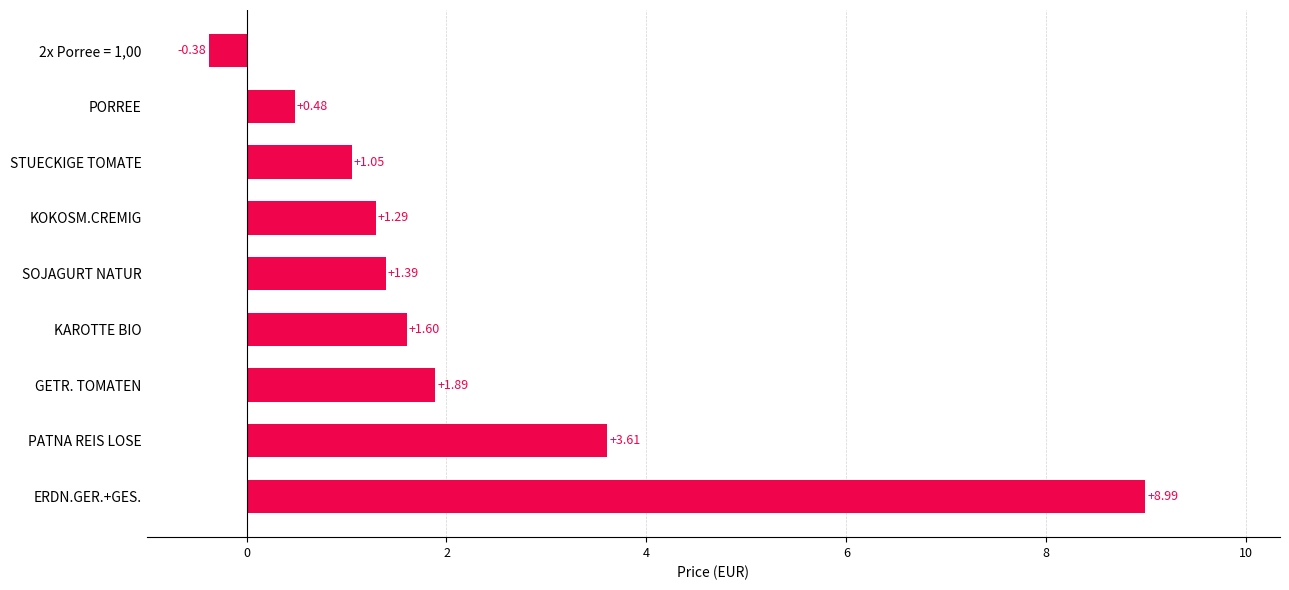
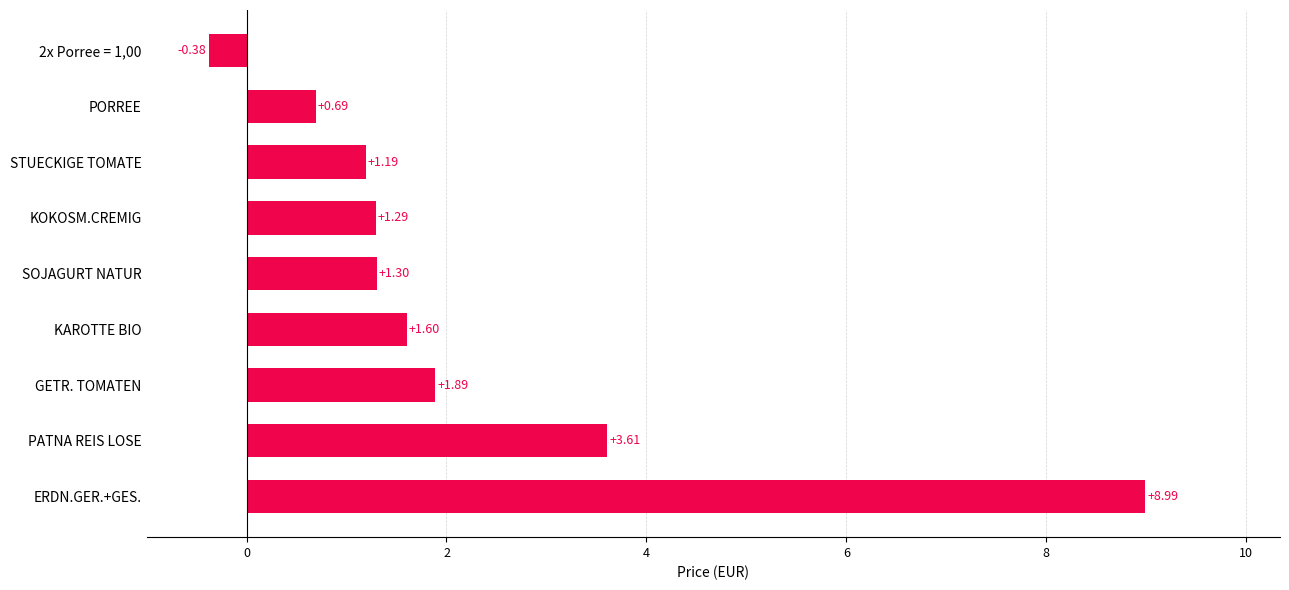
PORREE: +0.48 -> +0.69
STUECKIGE TOMATE: +1.05 -> +1.19
SOJAGURT NATUR: +1.39 -> +1.30
